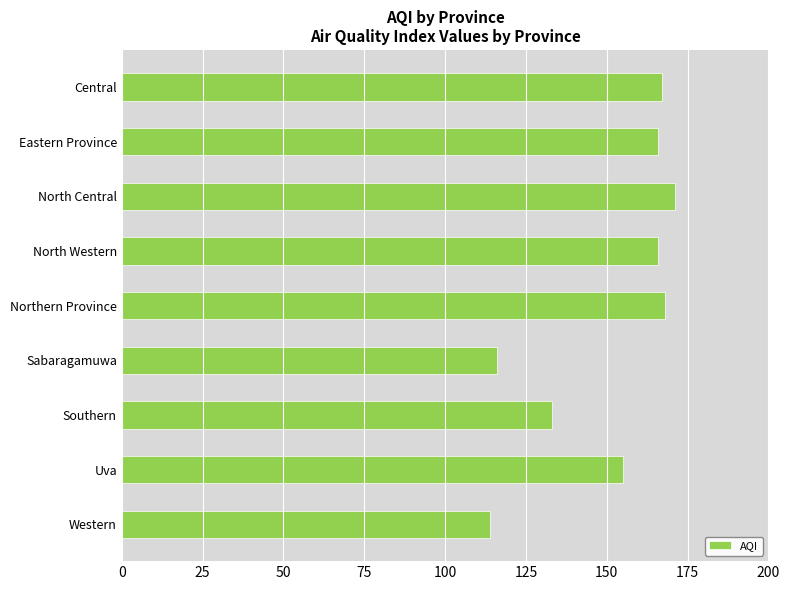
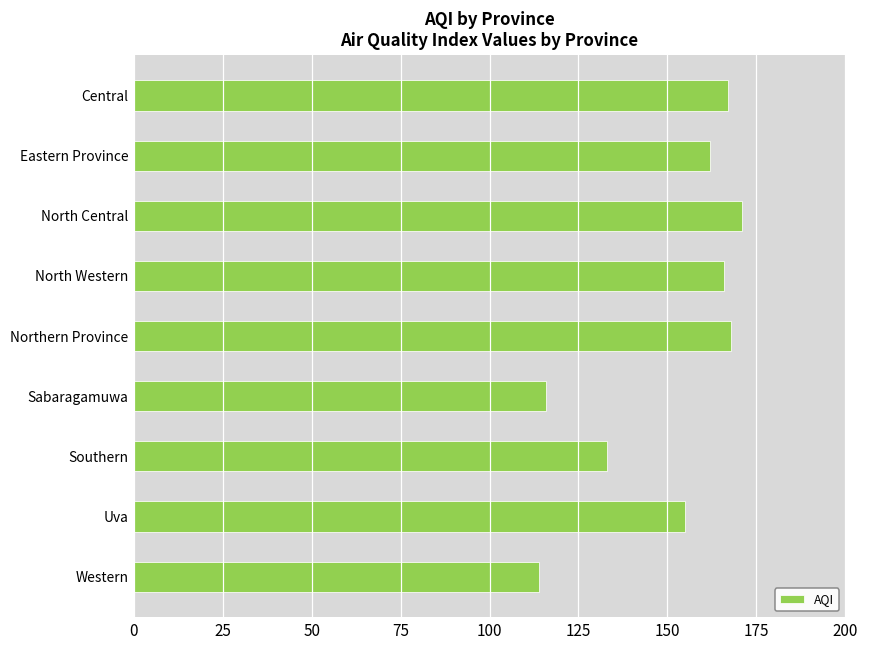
Eastern Province: 166 -> 162
